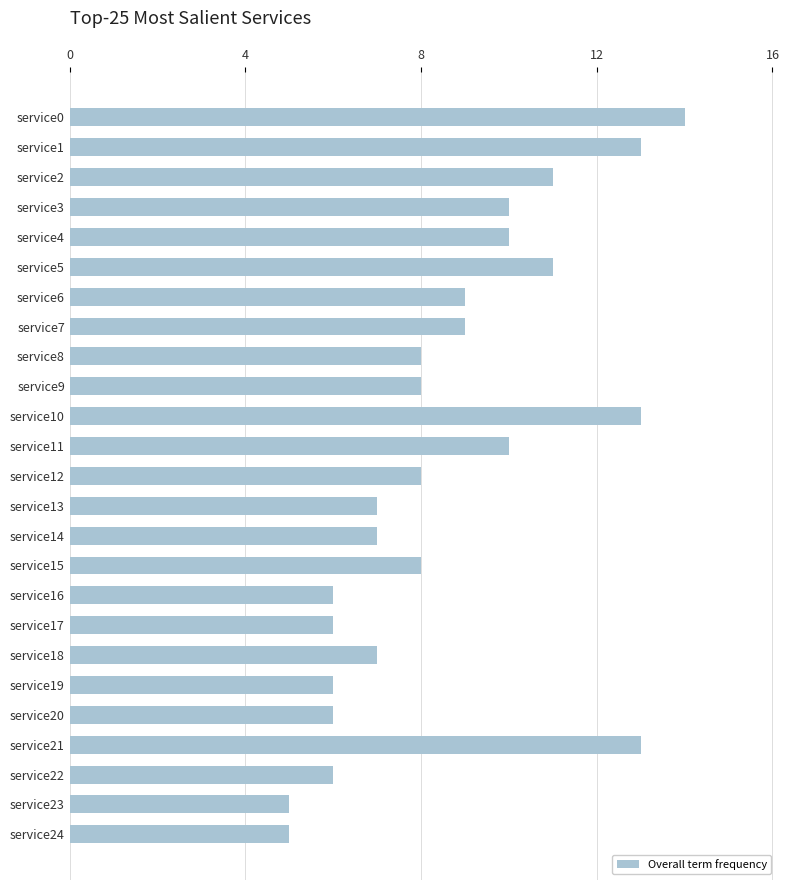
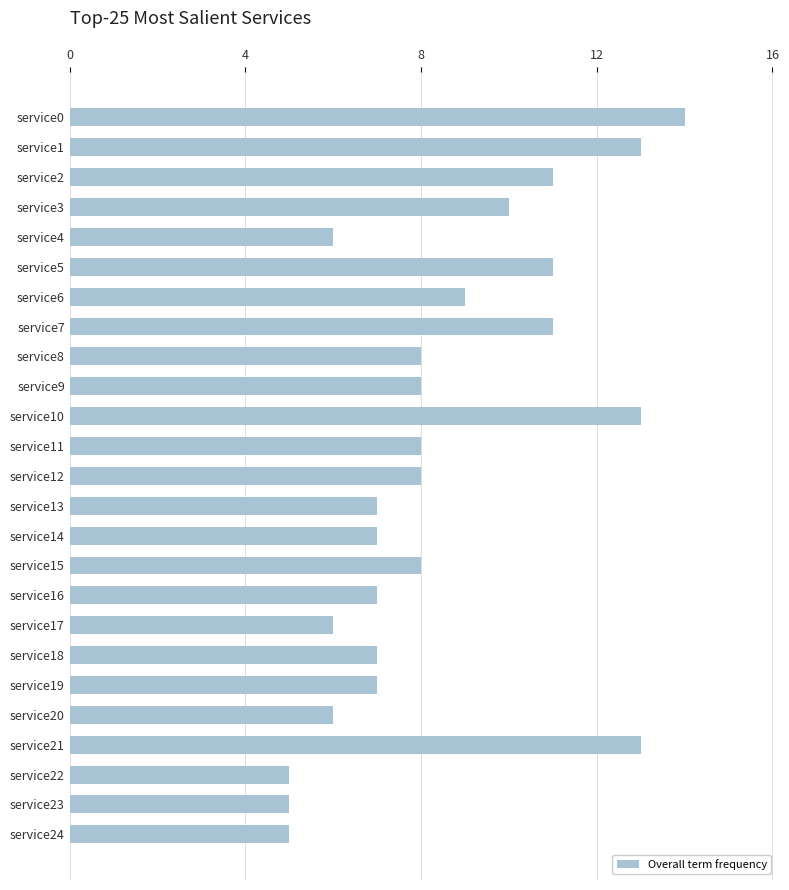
service4: 10 -> 6
service7: 9 -> 11
service11: 10 -> 8
service16: 6 -> 7
service19: 6 -> 7
service22: 6 -> 5
